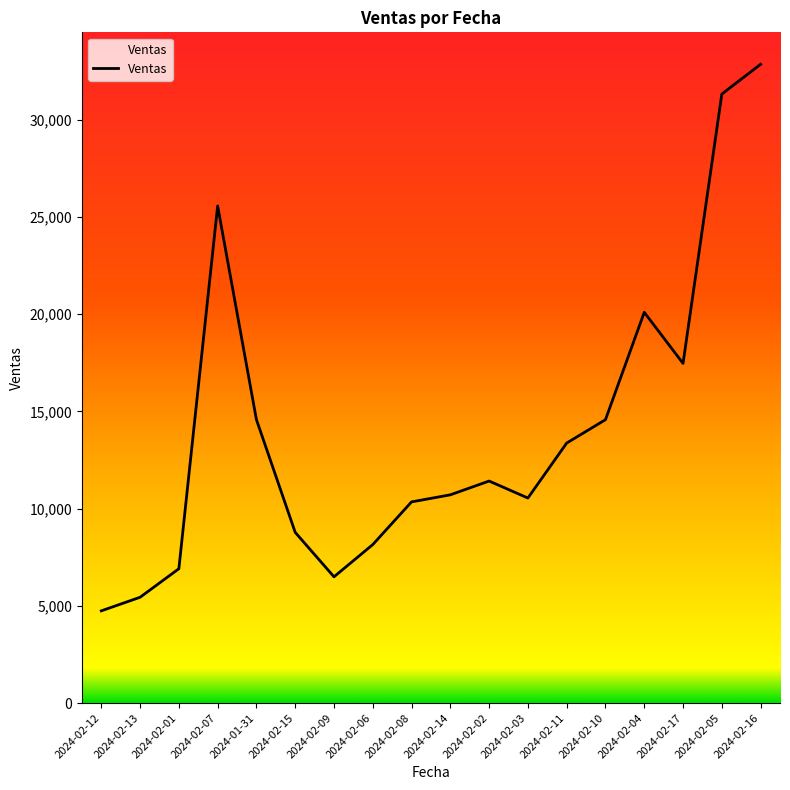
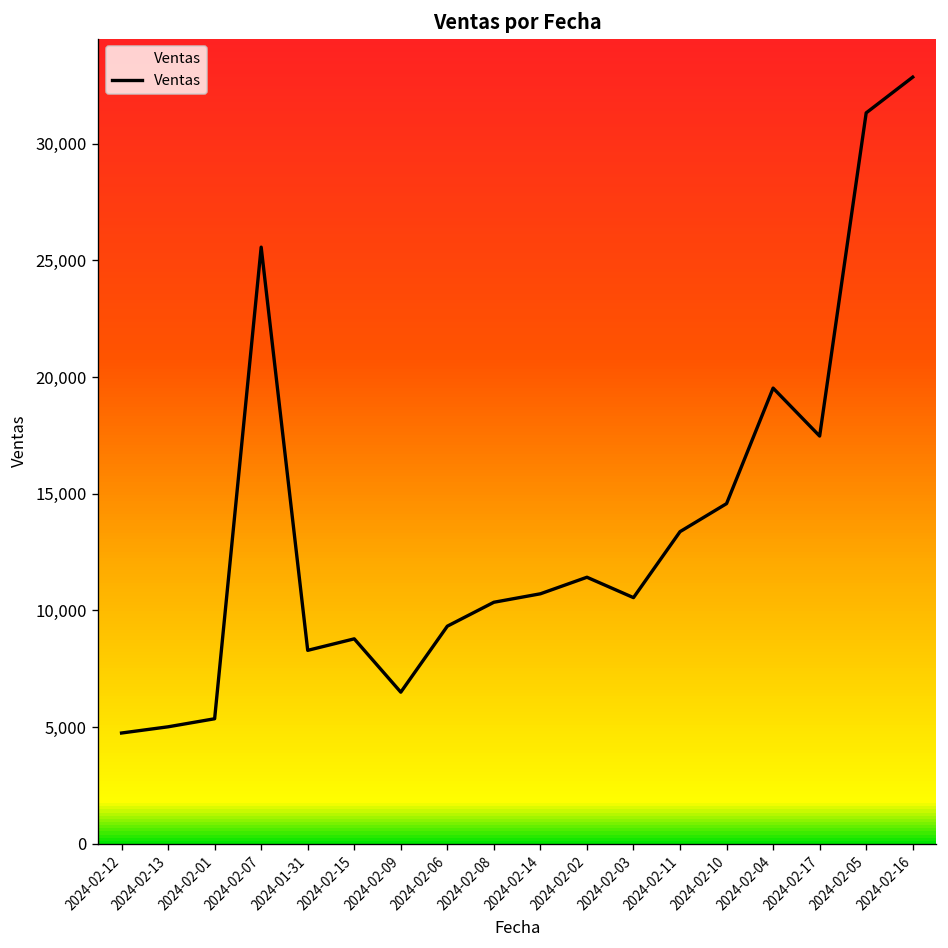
2024-02-13: 5,400 -> 5,000
2024-02-01: 6,900 -> 5,400
2024-01-31: 14,600 -> 8,300
2024-02-06: 8,200 -> 9,300
2024-02-04: 20,100 -> 19,500
